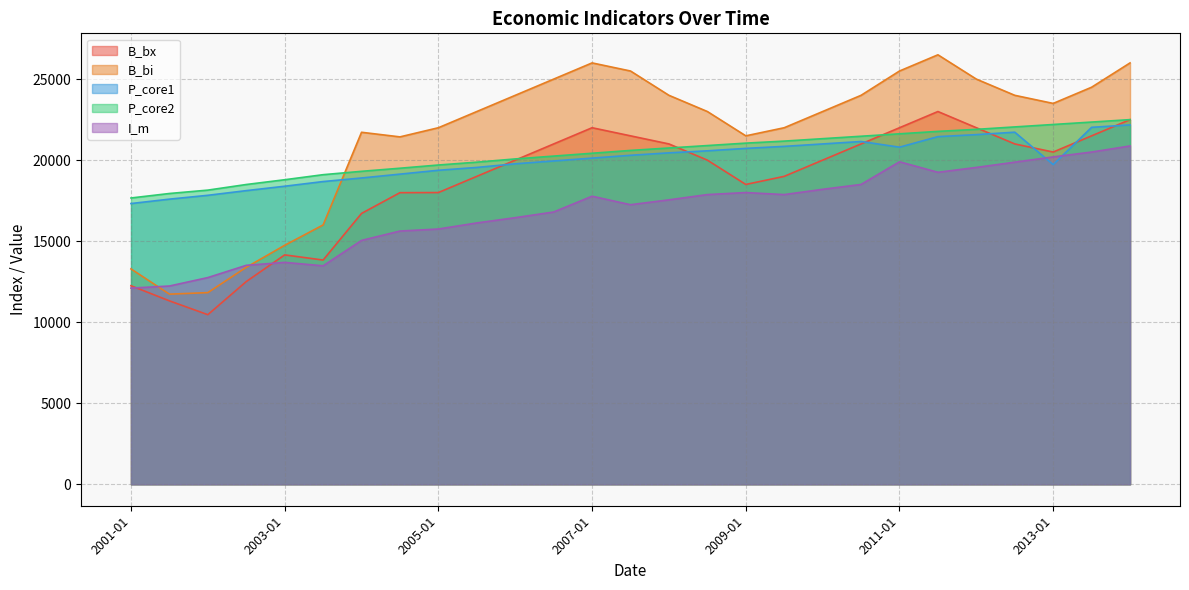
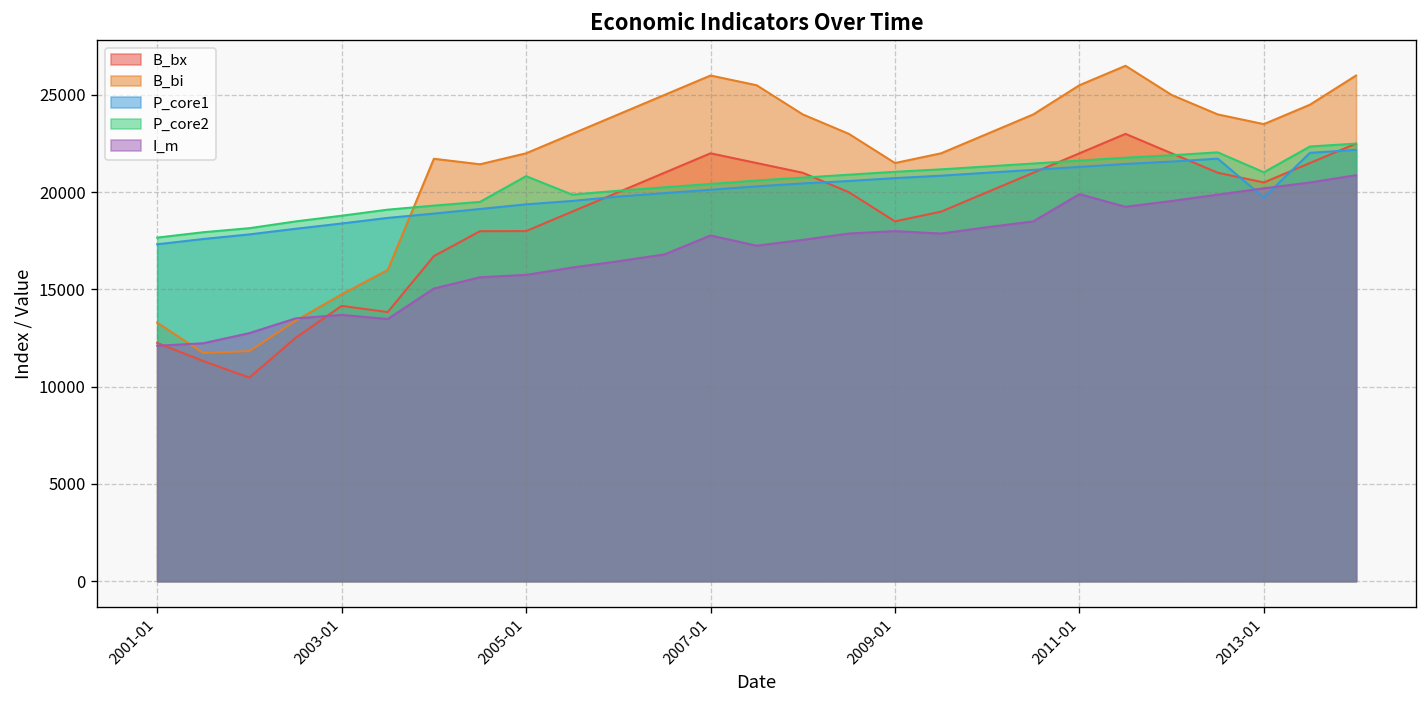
P_core2, 2005-01: 19700 -> 20800
P_core1, 2011-01: 20800 -> 21300
P_core2, 2013-01: 22200 -> 21000
